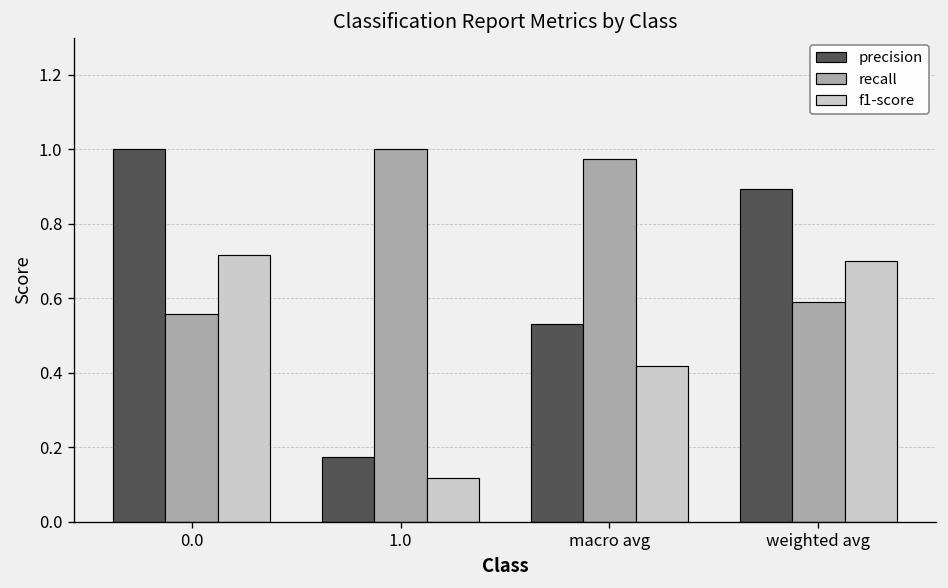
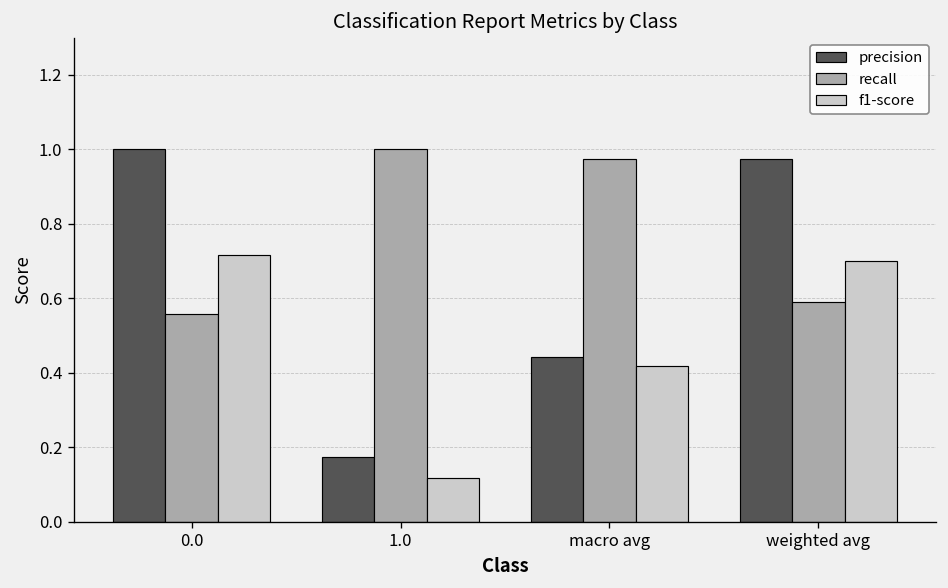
precision, macro avg: 0.53 -> 0.44
precision, weighted avg: 0.89 -> 0.97
